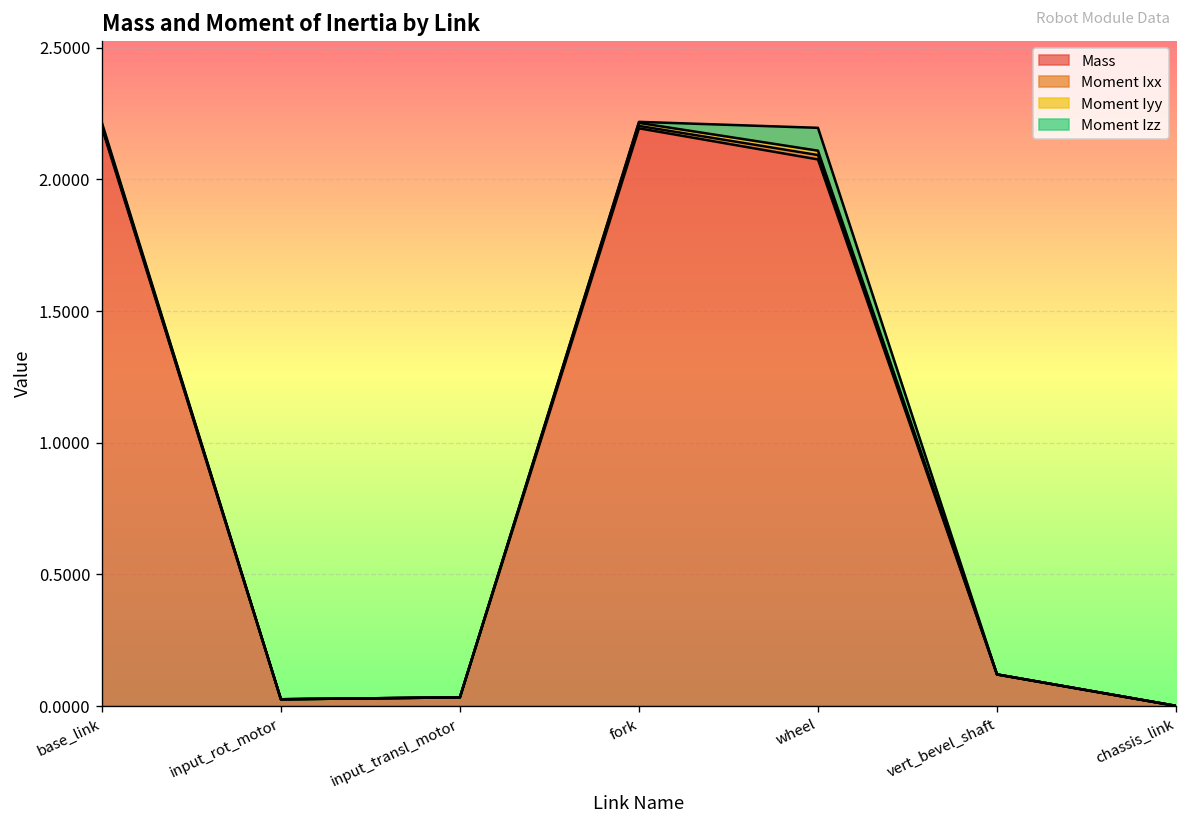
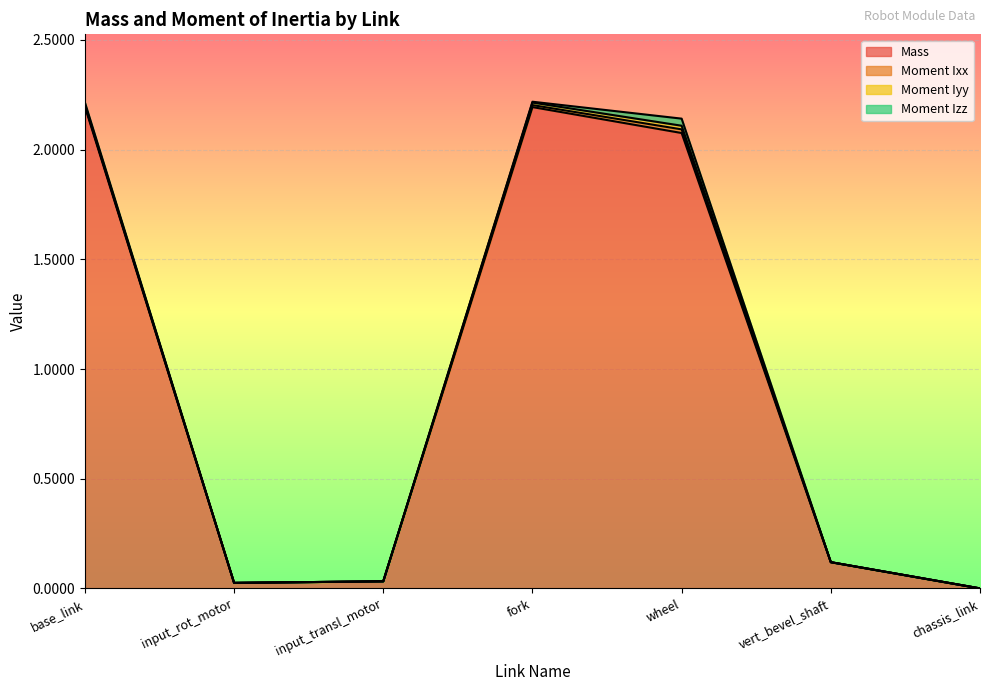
Moment Izz, wheel: 0.09 -> 0.03
